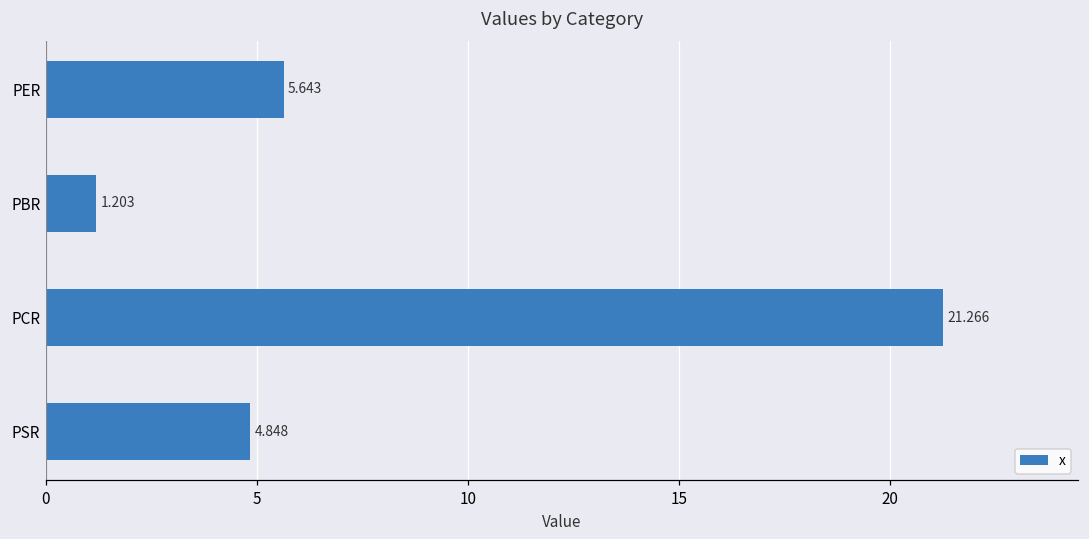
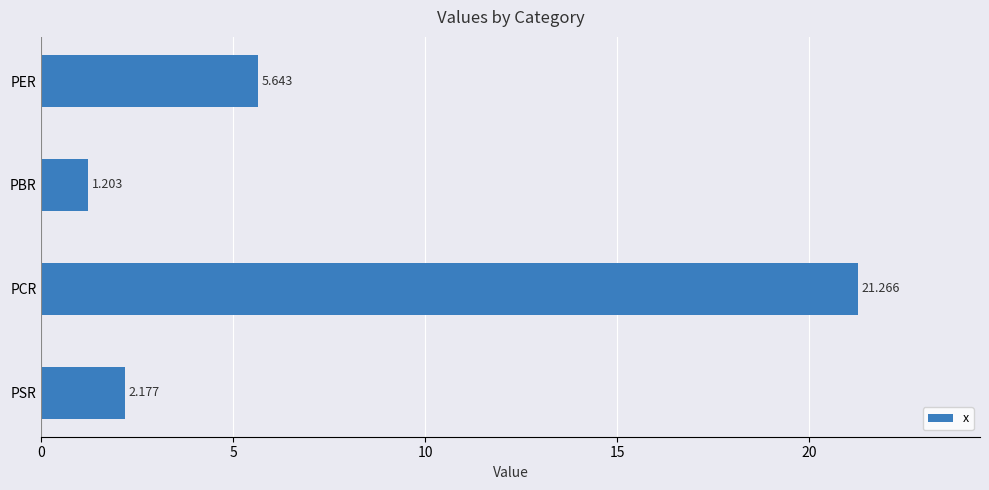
PSR: 4.848 -> 2.177
